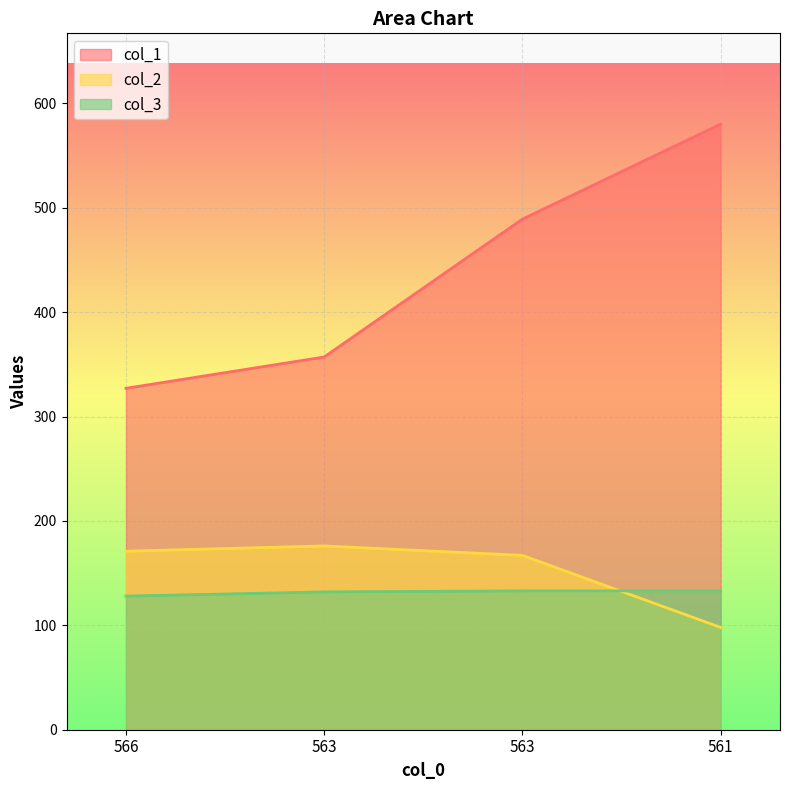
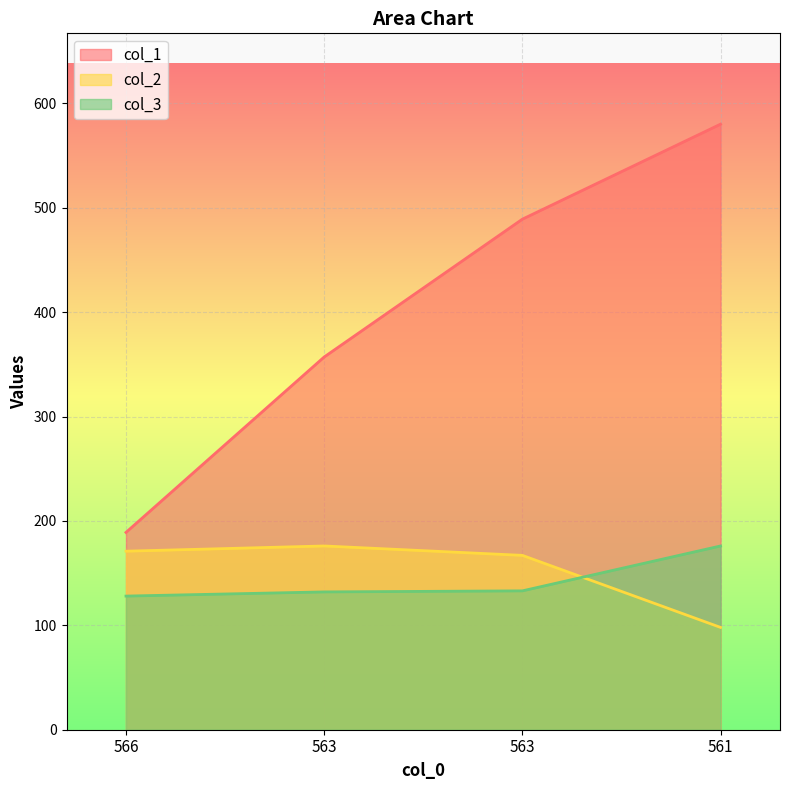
col_1, 566: 327 -> 189
col_3, 561: 133 -> 176
